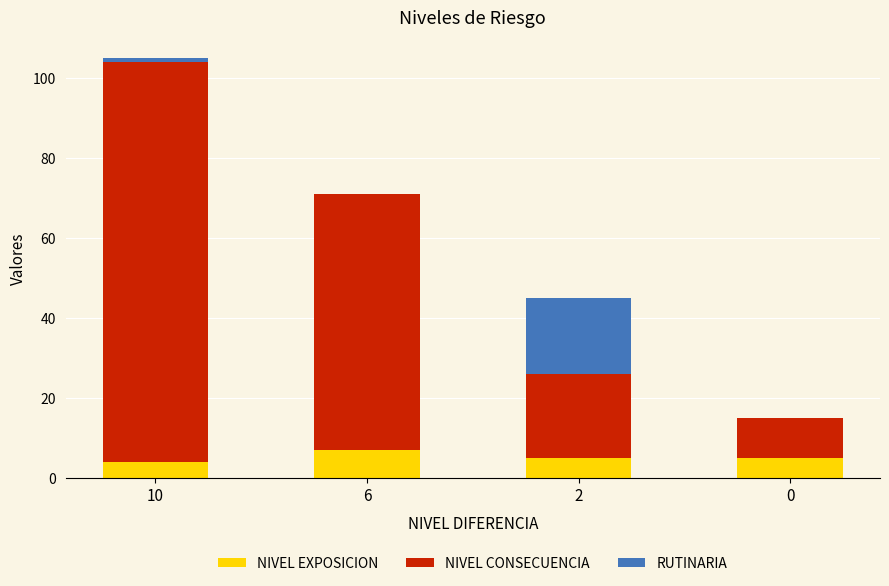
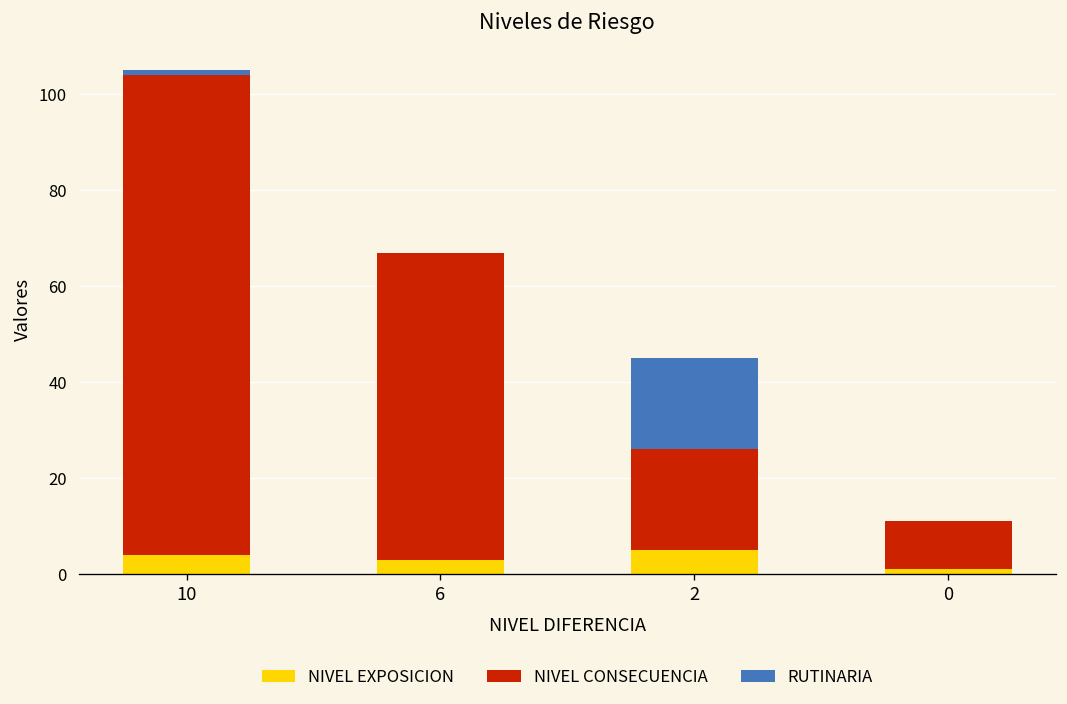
NIVEL EXPOSICION, 6: 7 -> 3
NIVEL EXPOSICION, 0: 5 -> 1
